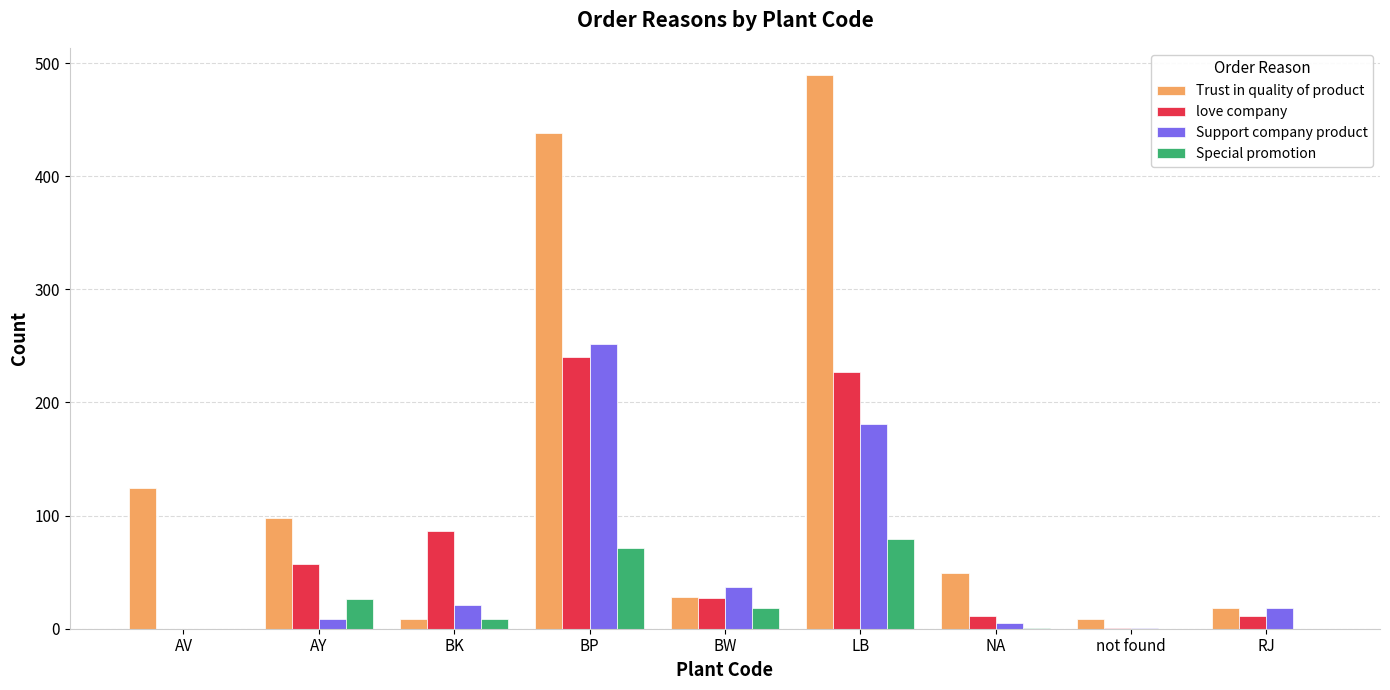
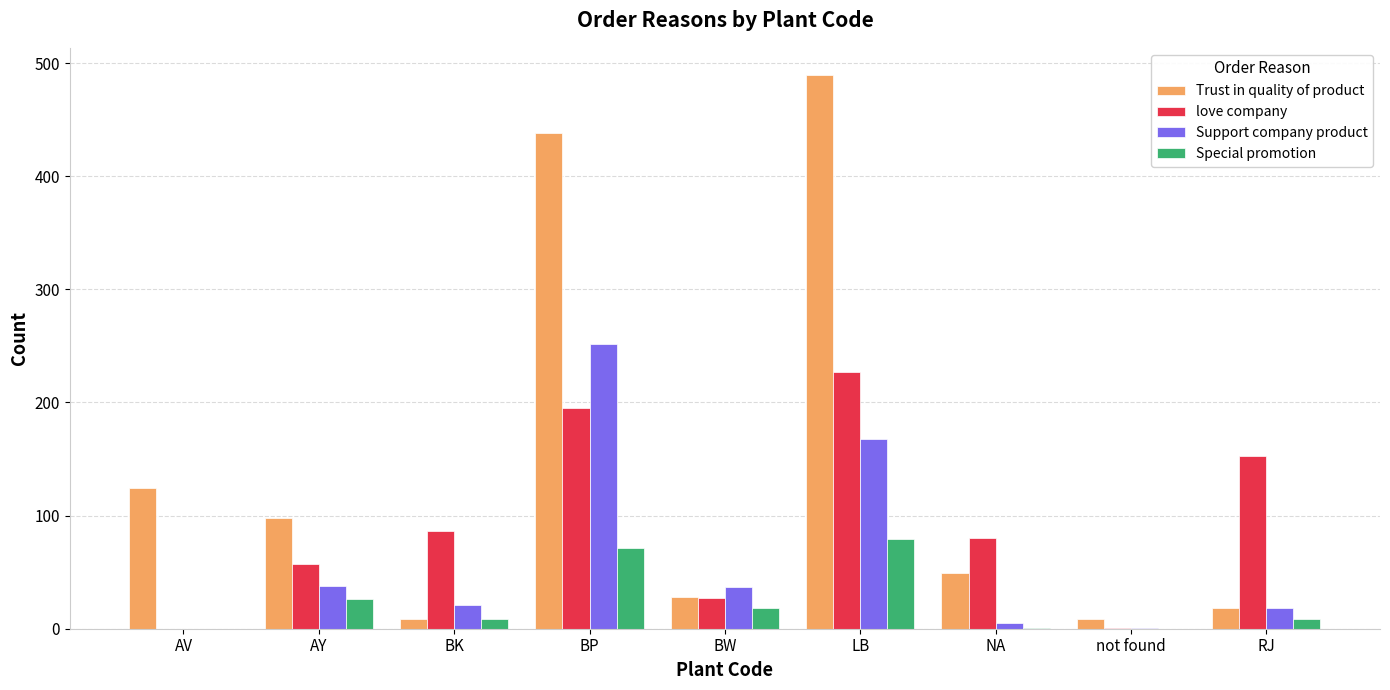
Support company product, AY: 9 -> 38
love company, BP: 240 -> 195
Support company product, LB: 181 -> 168
love company, NA: 11 -> 80
love company, RJ: 11 -> 153
Special promotion, RJ: 0 -> 9
